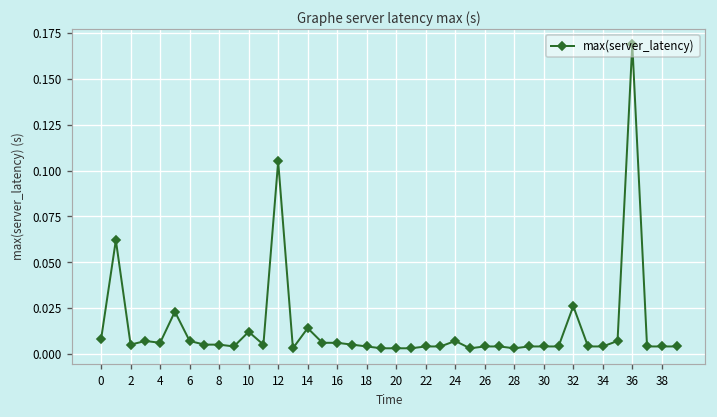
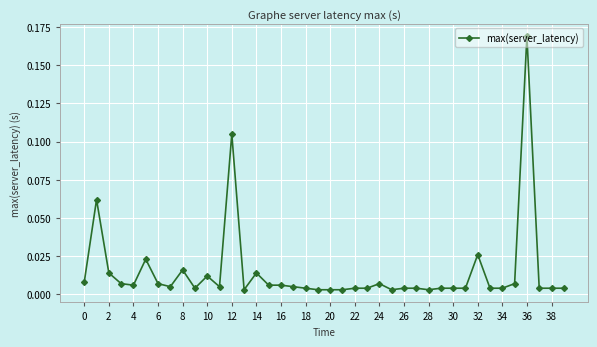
2: 0.005 -> 0.014
8: 0.005 -> 0.016
